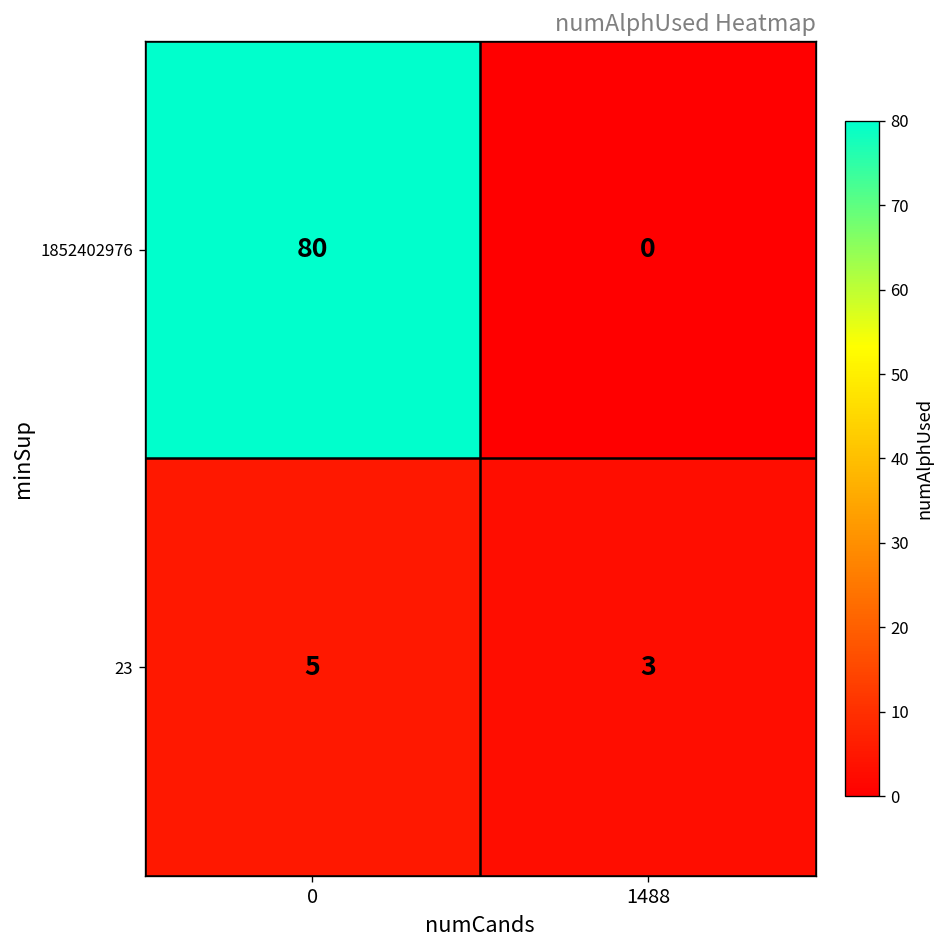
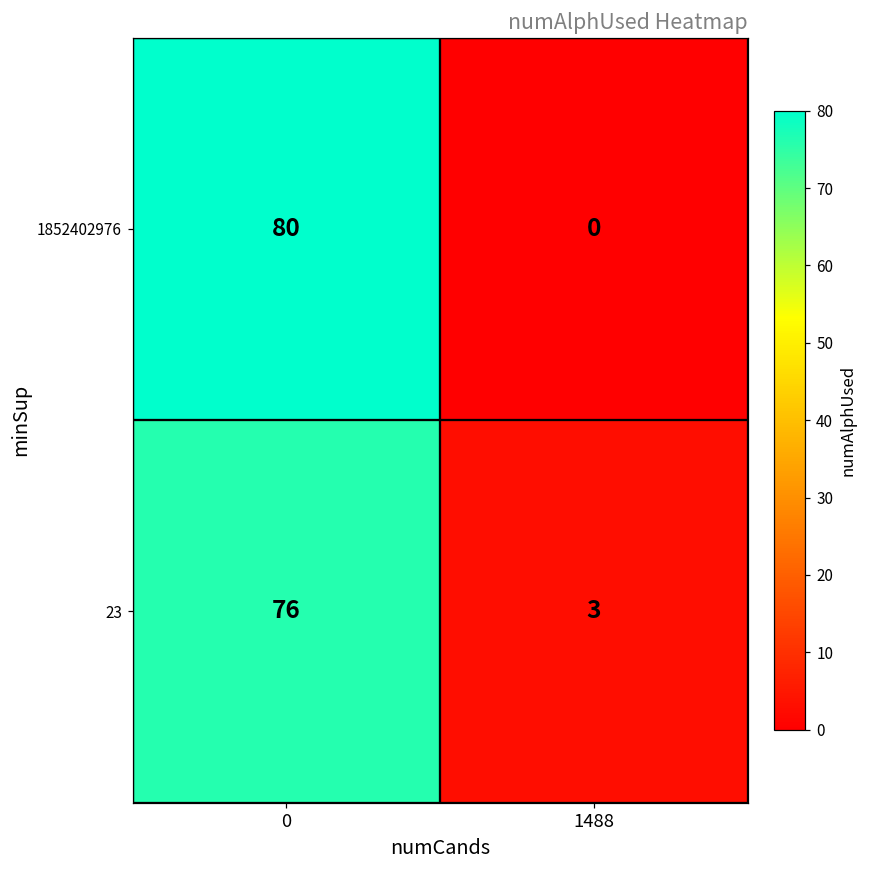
23, 0: 5 -> 76
